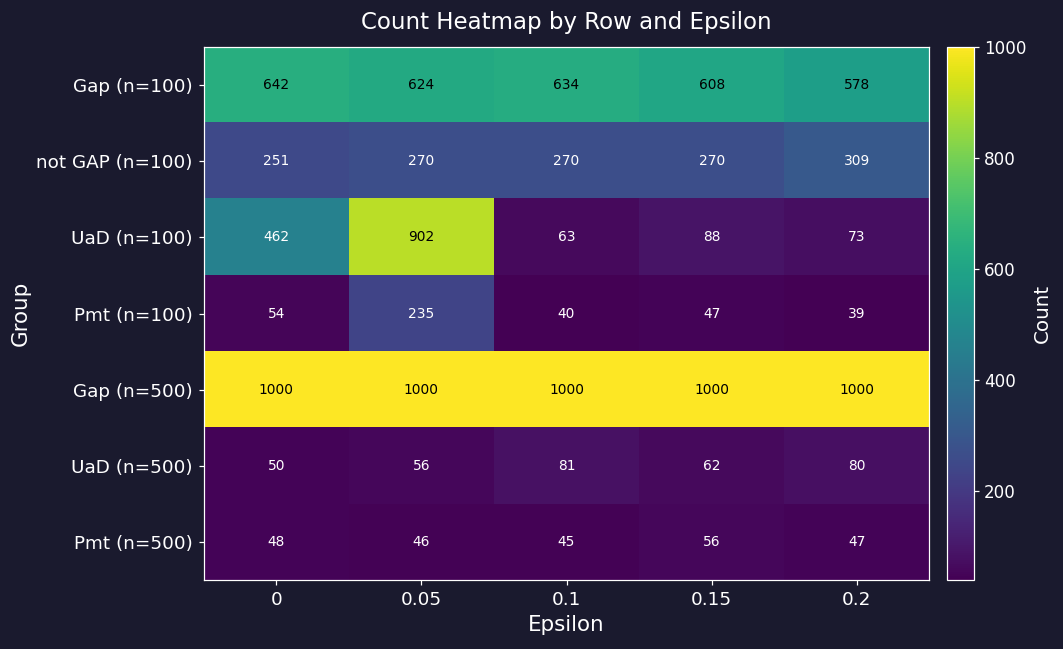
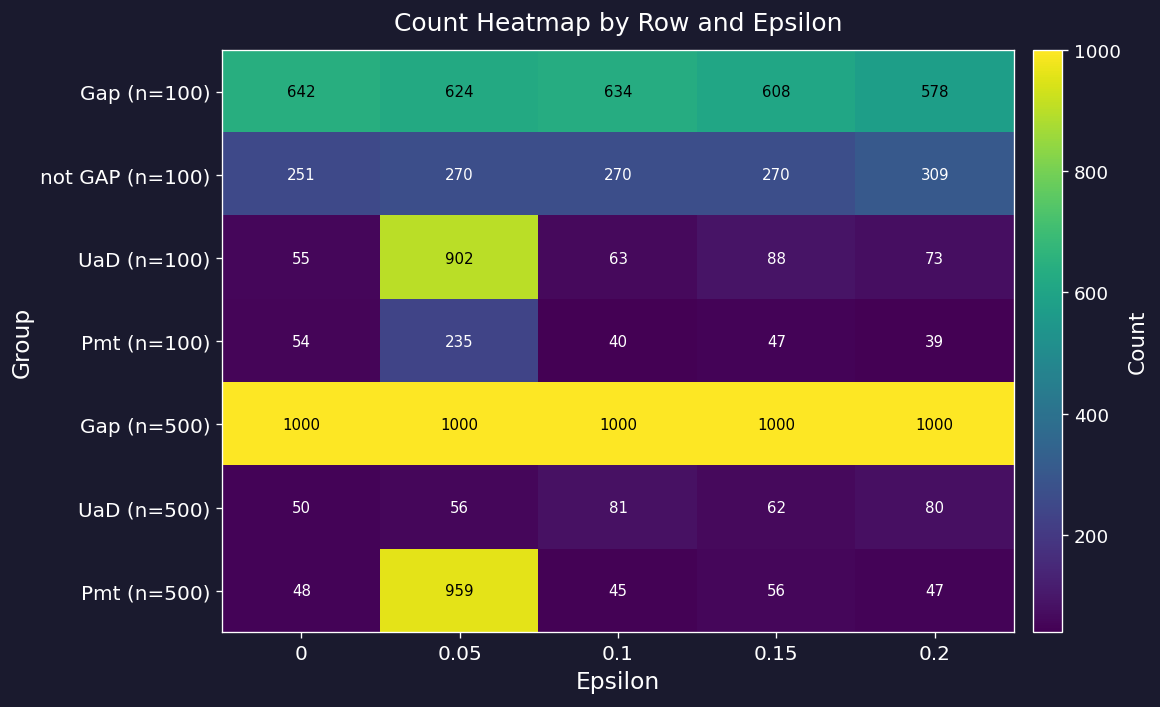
UaD (n=100), 0: 462 -> 55
Pmt (n=500), 0.05: 46 -> 959
